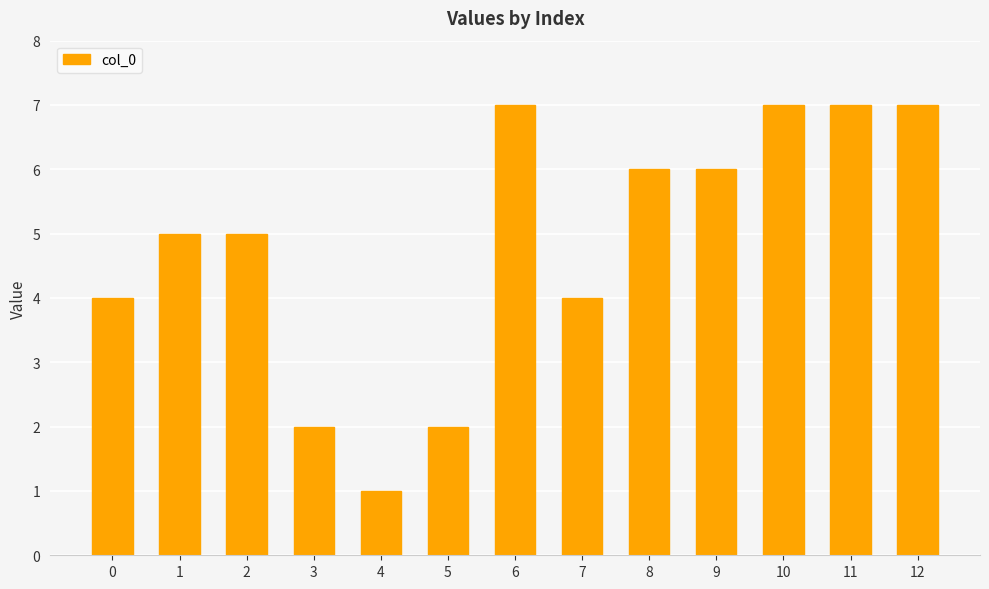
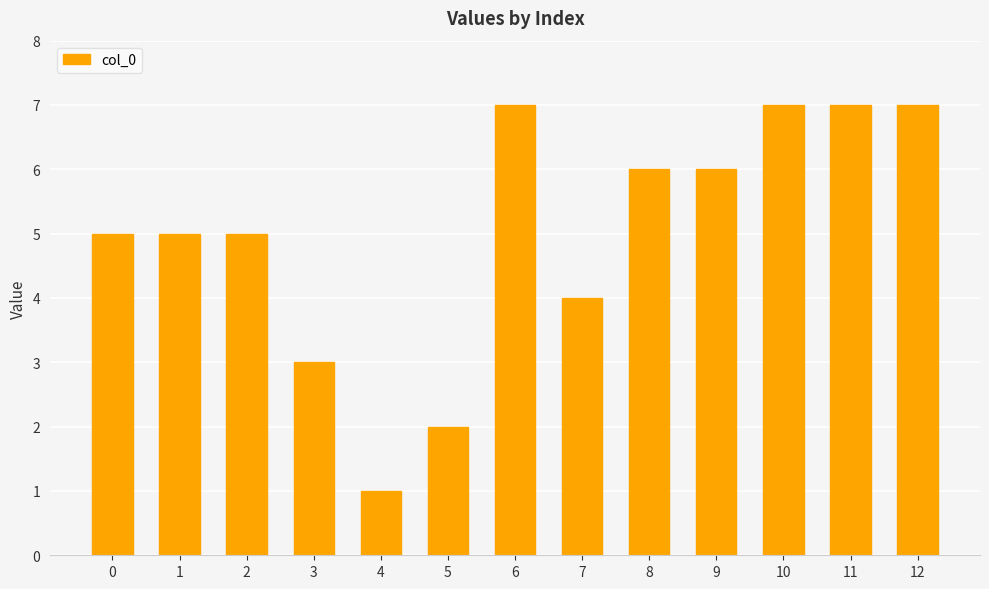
0: 4 -> 5
3: 2 -> 3
